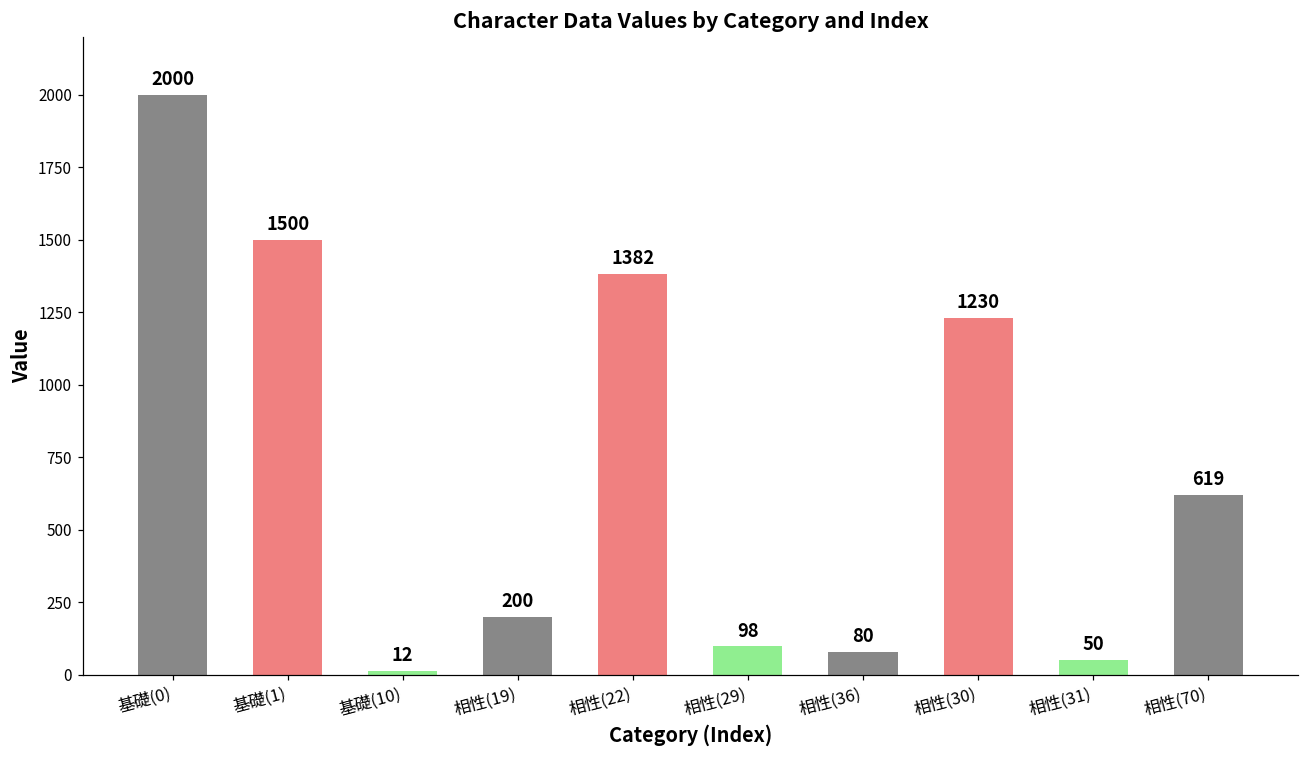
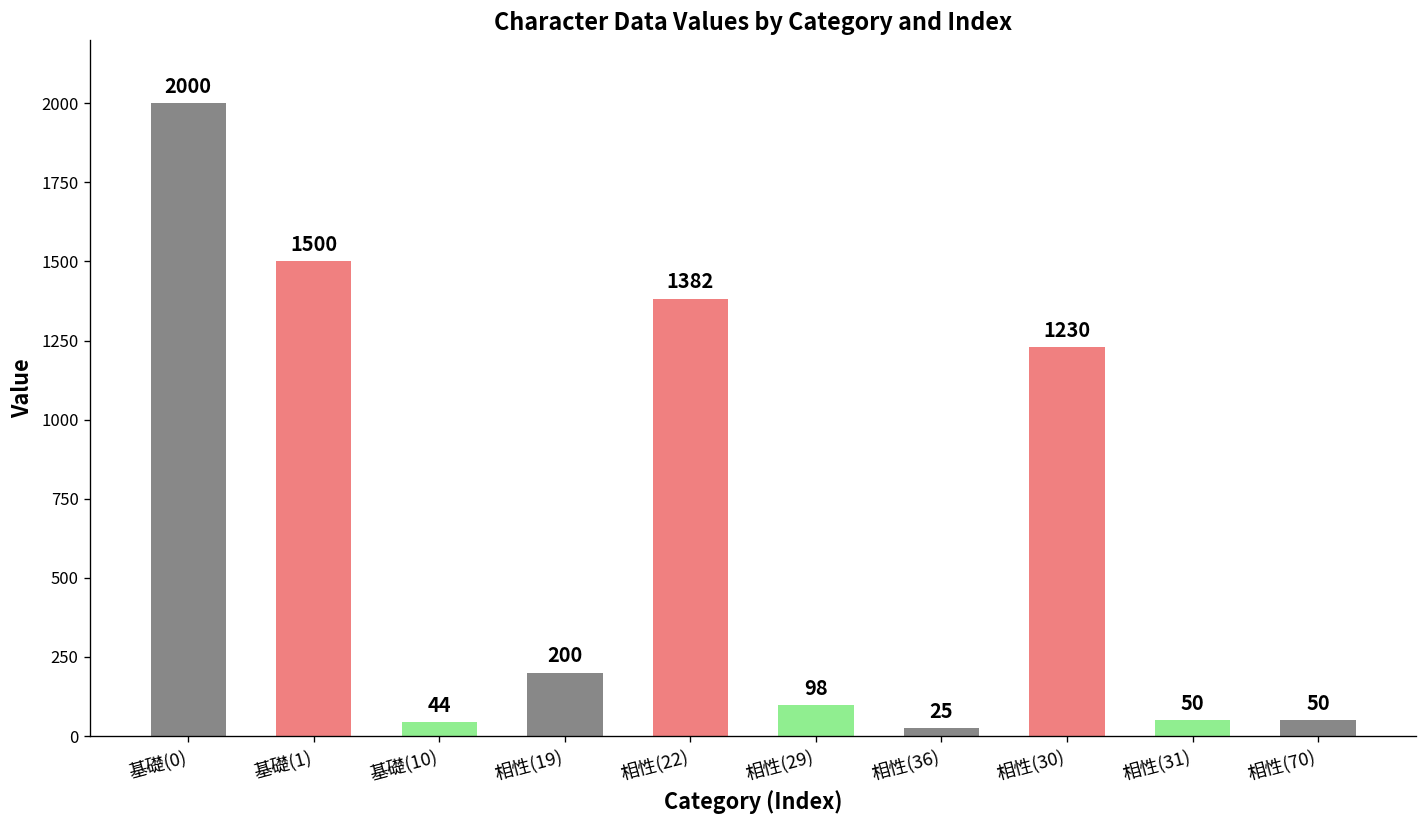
基礎(10): 12 -> 44
相性(36): 80 -> 25
相性(70): 619 -> 50
